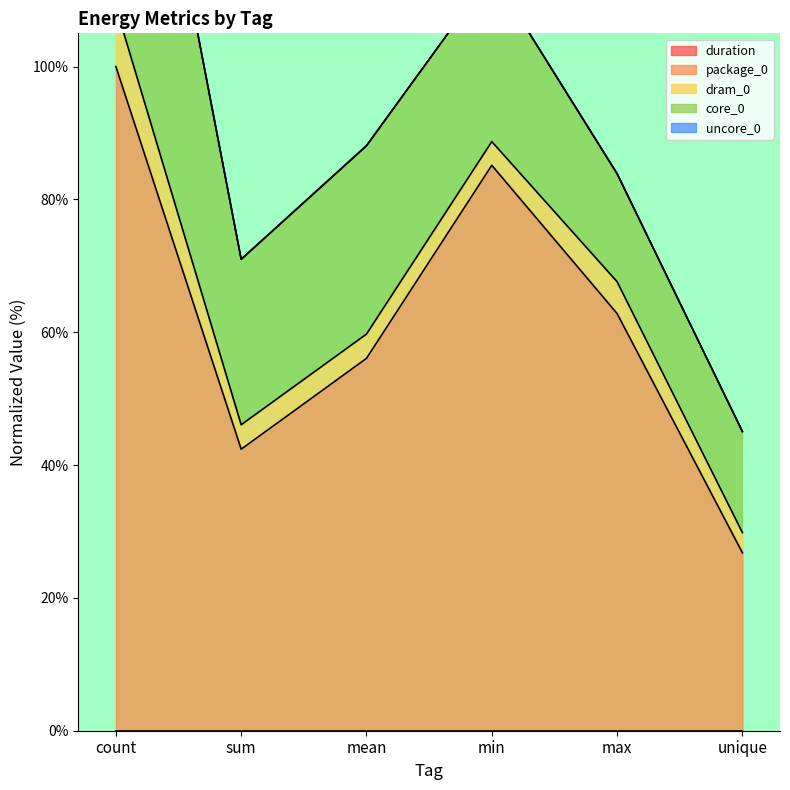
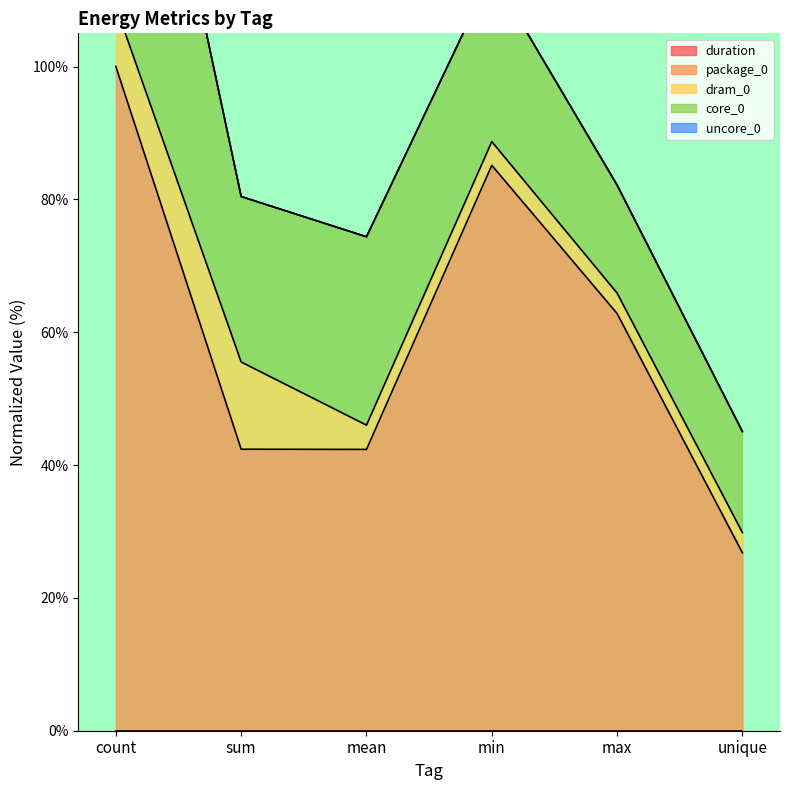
dram_0, sum: 4% -> 13%
package_0, mean: 56% -> 42%
dram_0, max: 5% -> 3%
